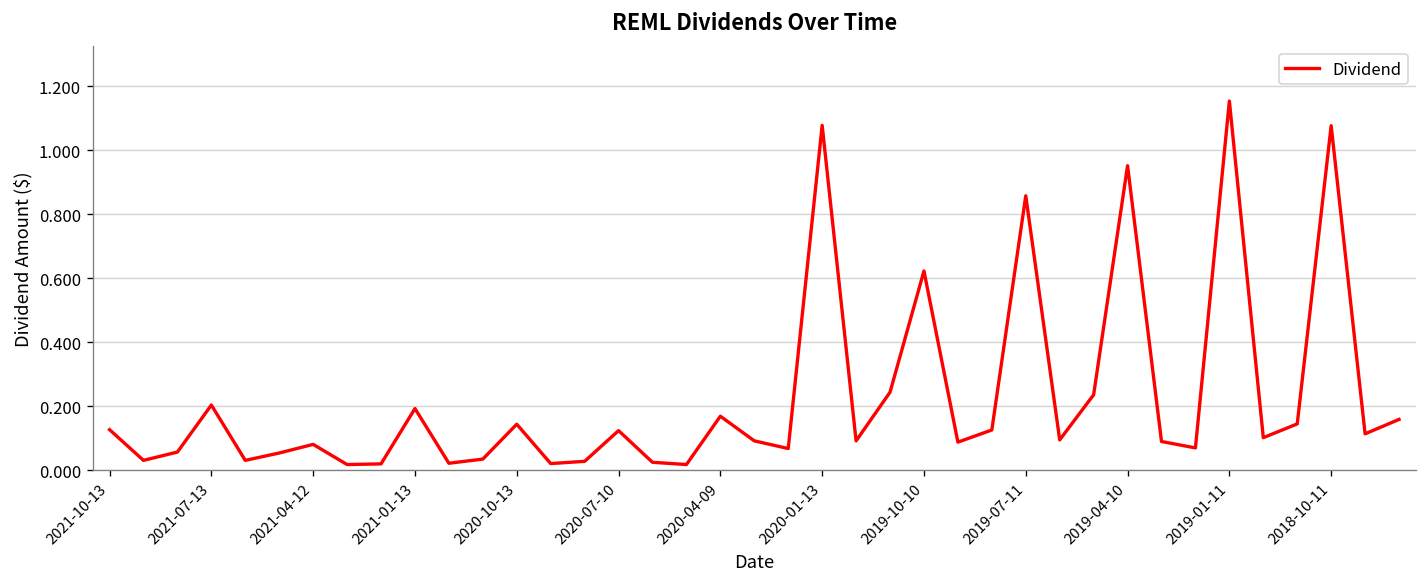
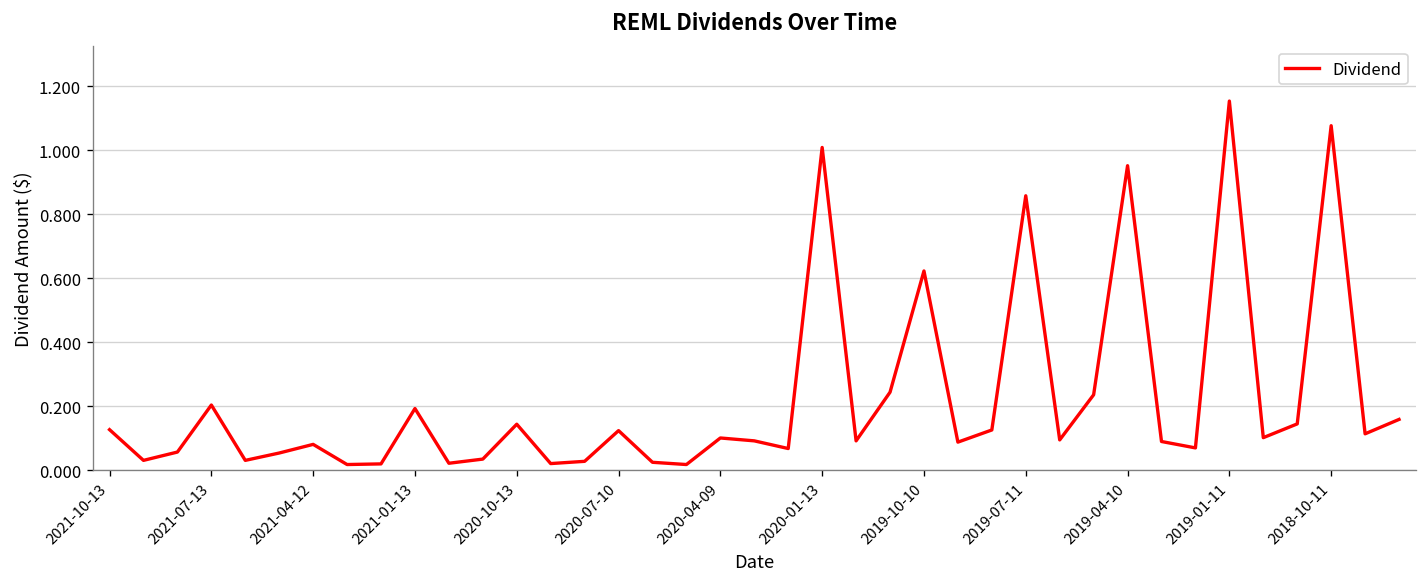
2020-04-09: 0.17 -> 0.10
2020-01-13: 1.08 -> 1.01
